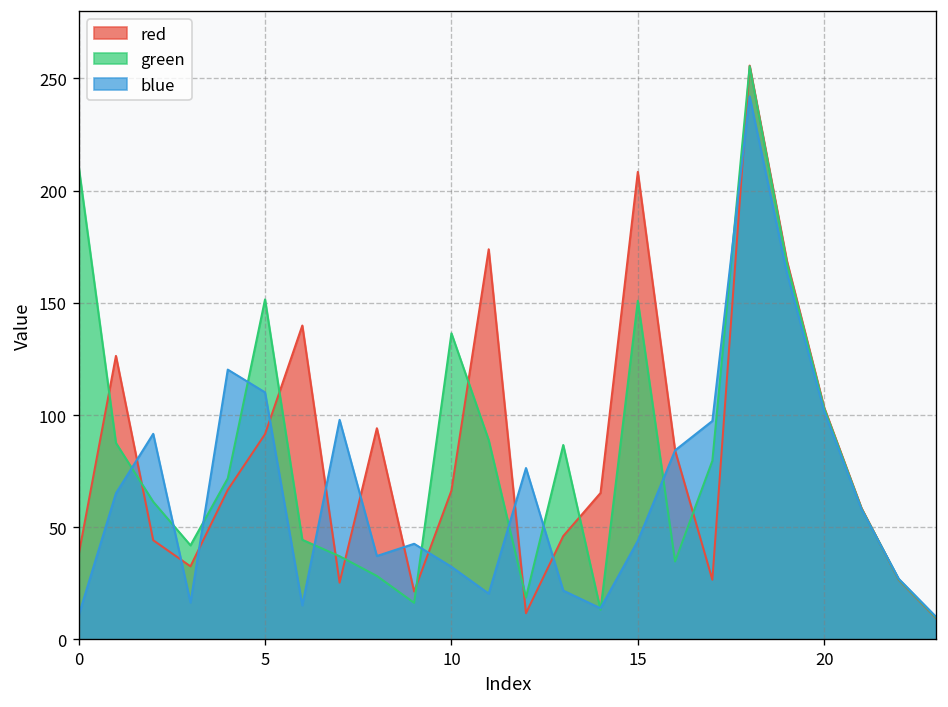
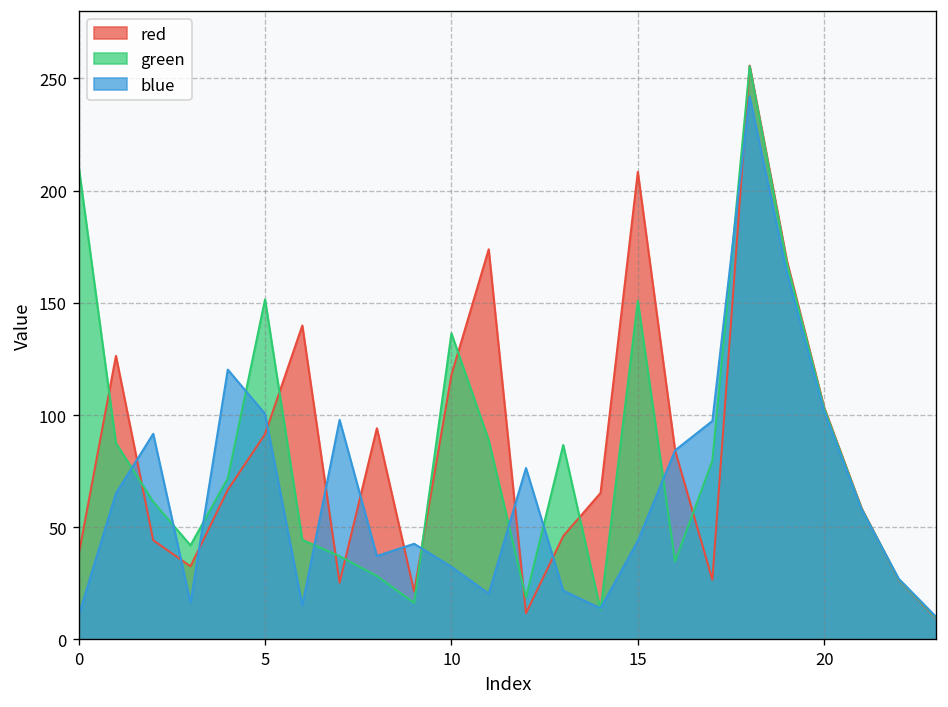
blue, 5: 110 -> 101
red, 10: 66 -> 118
